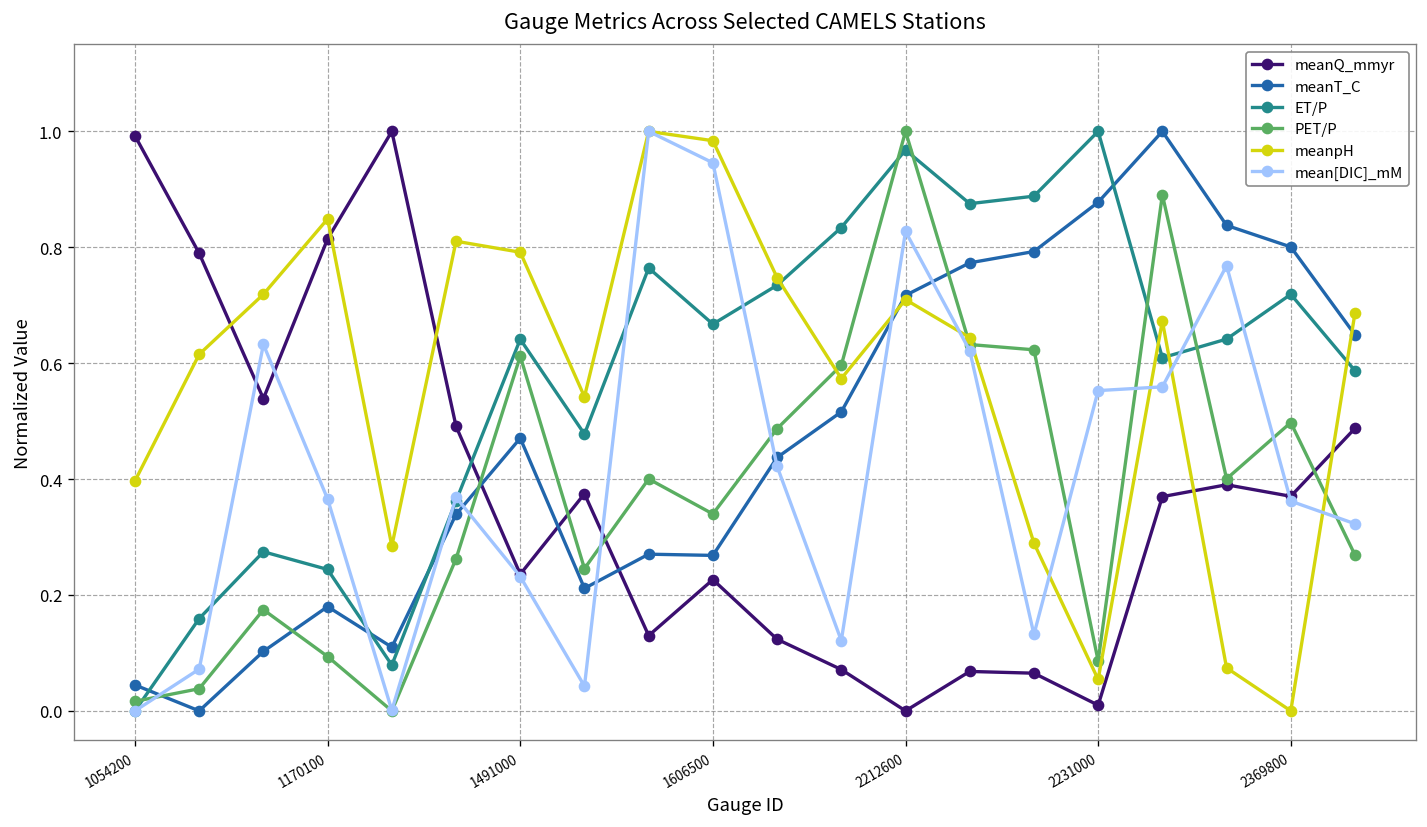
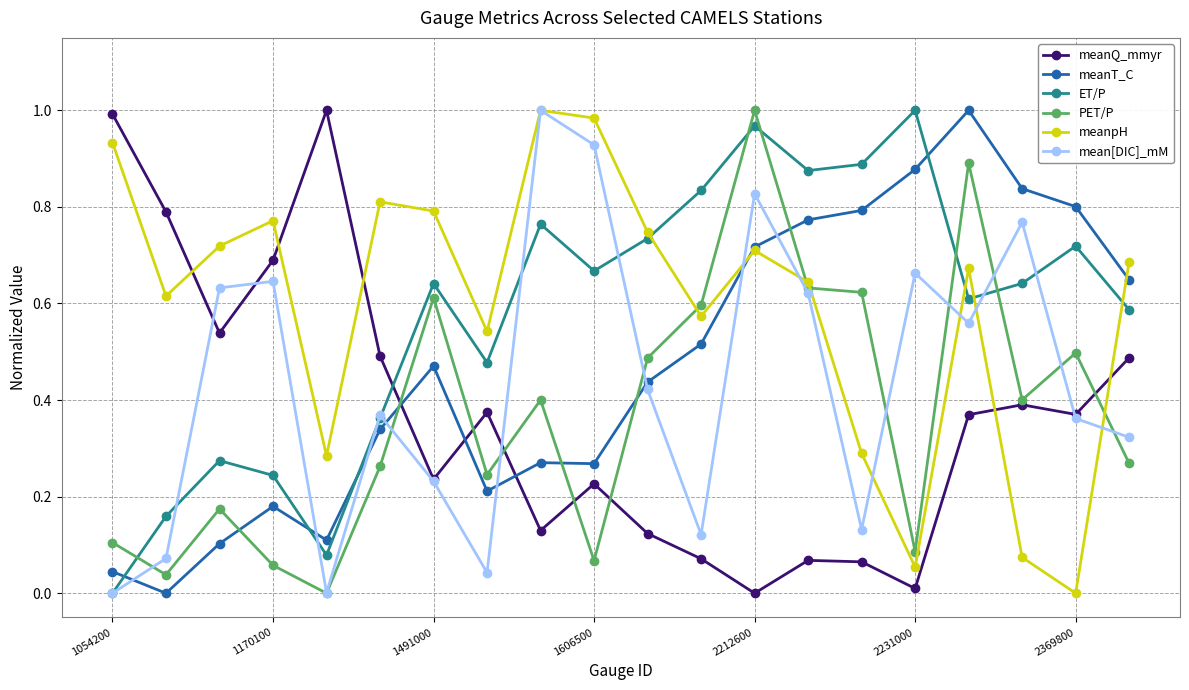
PET/P, 1054200: 0.02 -> 0.10
meanpH, 1054200: 0.40 -> 0.93
meanQ_mmyr, 1170100: 0.81 -> 0.69
PET/P, 1170100: 0.09 -> 0.06
meanpH, 1170100: 0.85 -> 0.77
mean[DIC]_mM, 1170100: 0.37 -> 0.65
PET/P, 1606500: 0.34 -> 0.07
mean[DIC]_mM, 1606500: 0.95 -> 0.93
mean[DIC]_mM, 2231000: 0.55 -> 0.66
